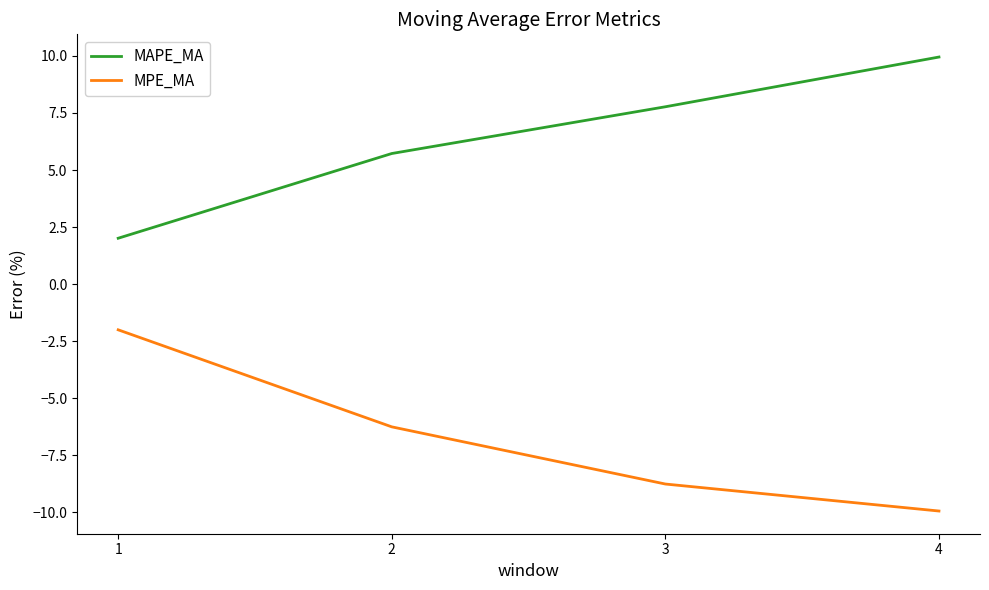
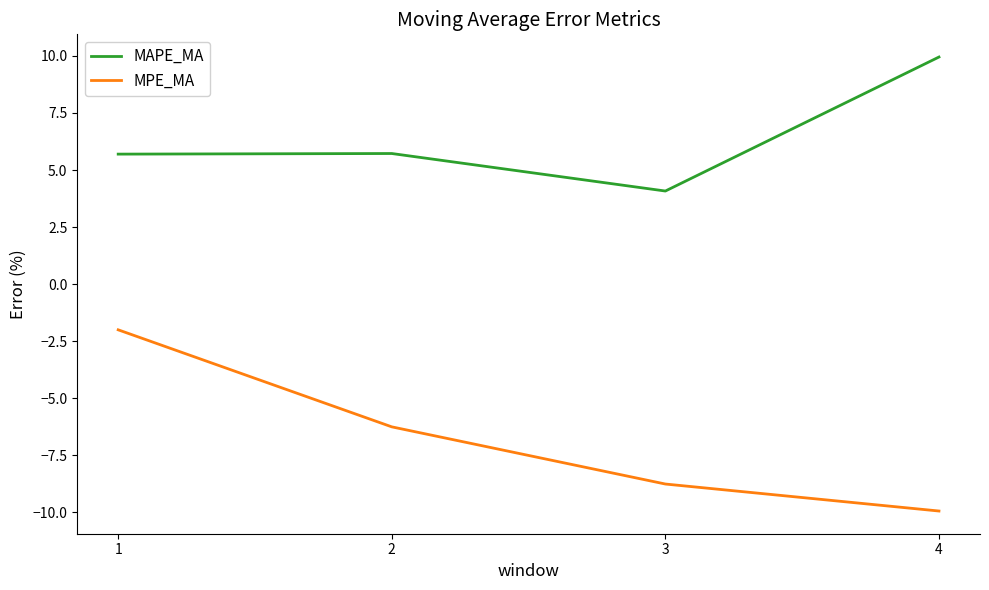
MAPE_MA, 1: 2.0 -> 5.7
MAPE_MA, 3: 7.8 -> 4.1
